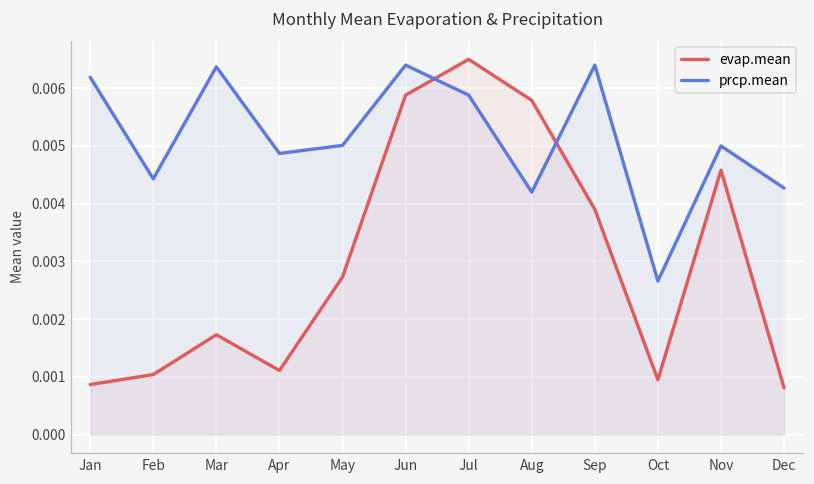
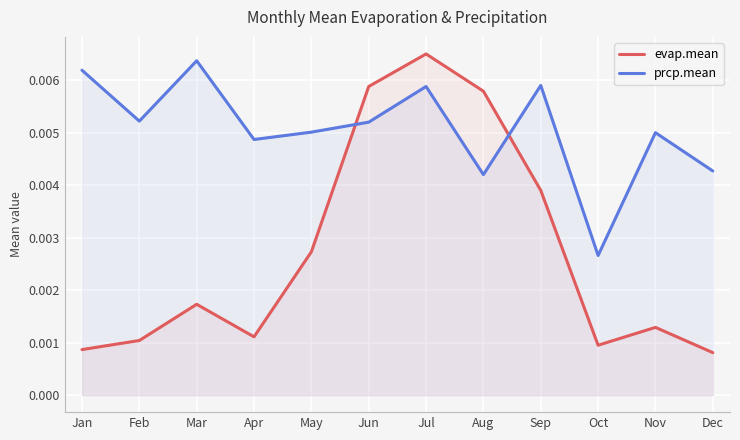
prcp.mean, Feb: 0.0044 -> 0.0052
prcp.mean, Jun: 0.0064 -> 0.0052
prcp.mean, Sep: 0.0064 -> 0.0059
evap.mean, Nov: 0.0046 -> 0.0013
